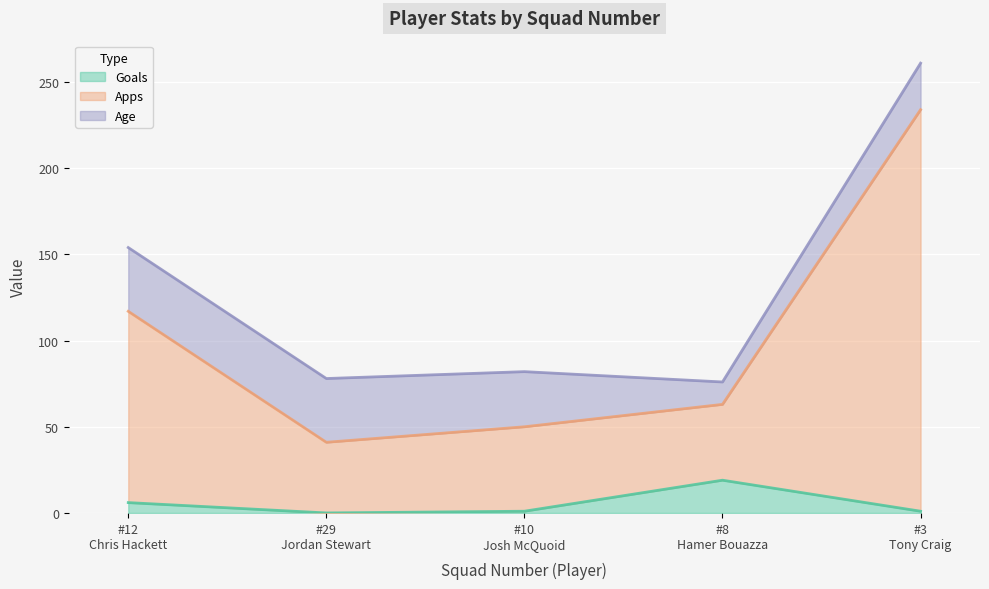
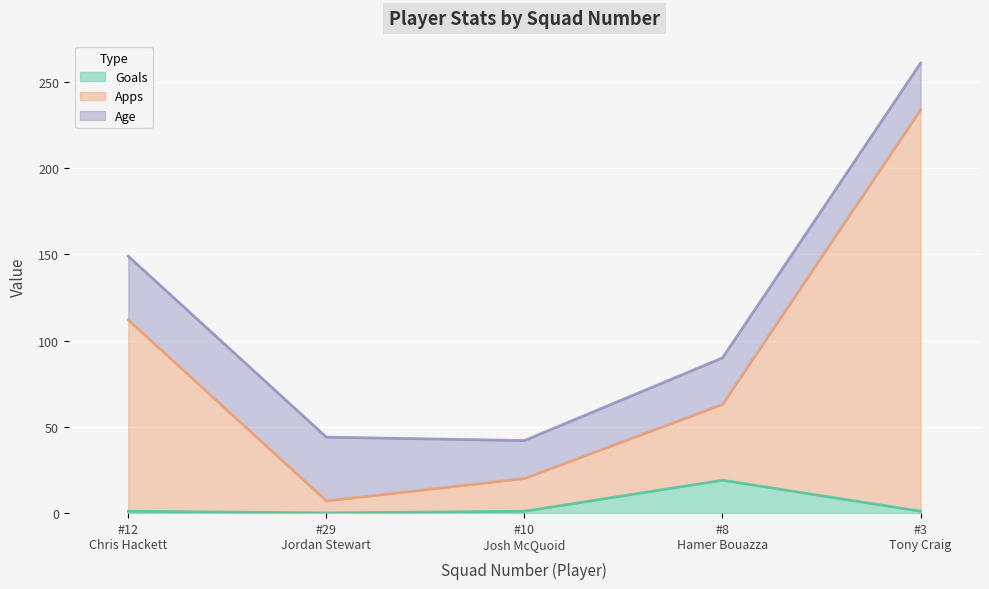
Goals, #12 Chris Hackett: 6 -> 1
Apps, #29 Jordan Stewart: 41 -> 7
Apps, #10 Josh McQuoid: 49 -> 19
Age, #10 Josh McQuoid: 32 -> 22
Age, #8 Hamer Bouazza: 13 -> 27
